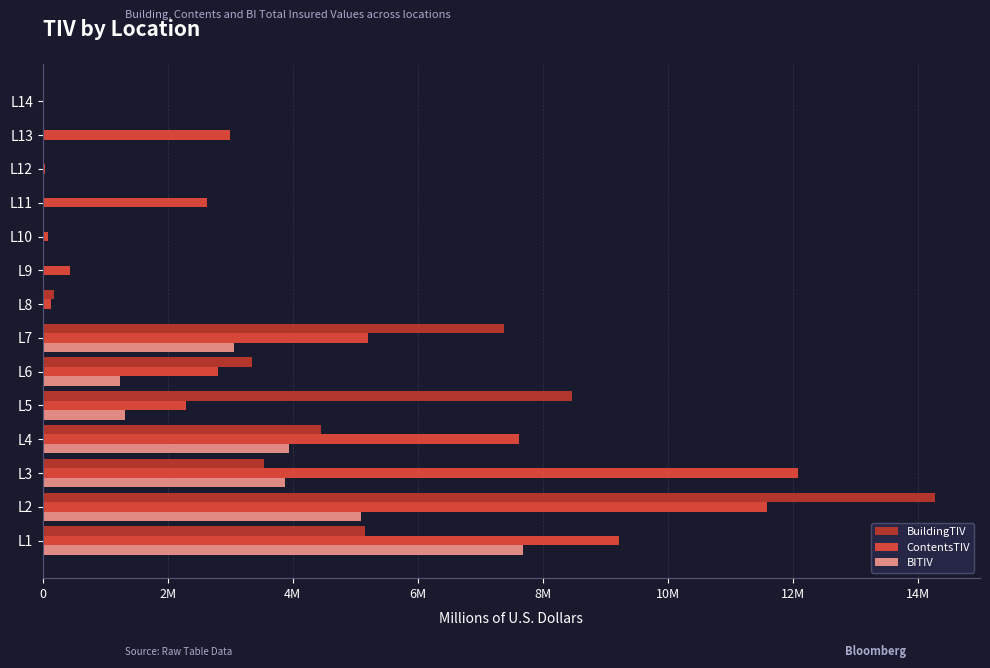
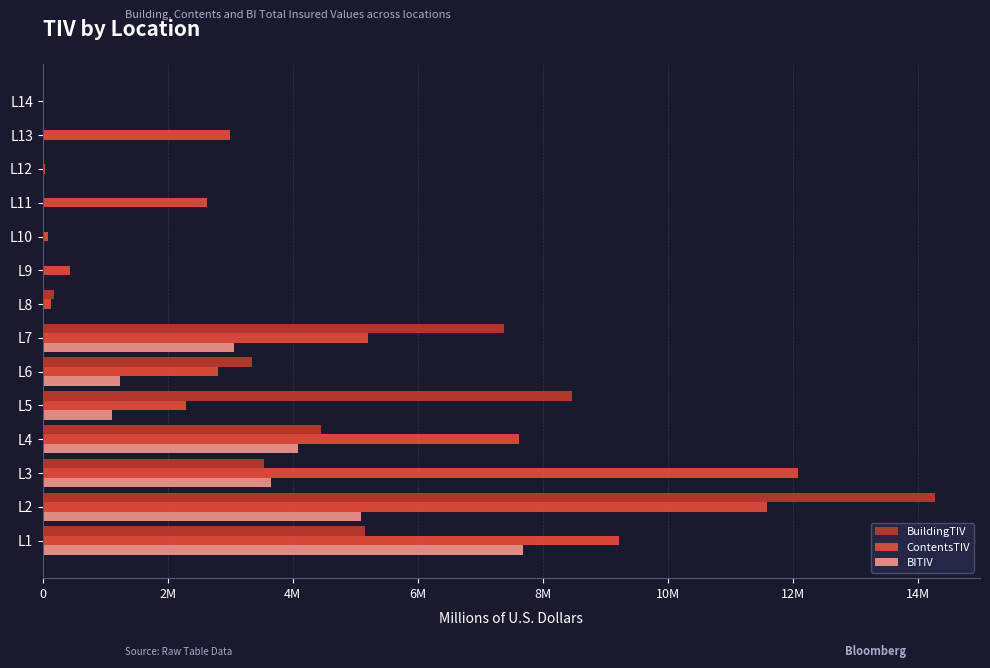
BITIV, L5: 1300000 -> 1100000
BITIV, L4: 3900000 -> 4100000
BITIV, L3: 3900000 -> 3700000
